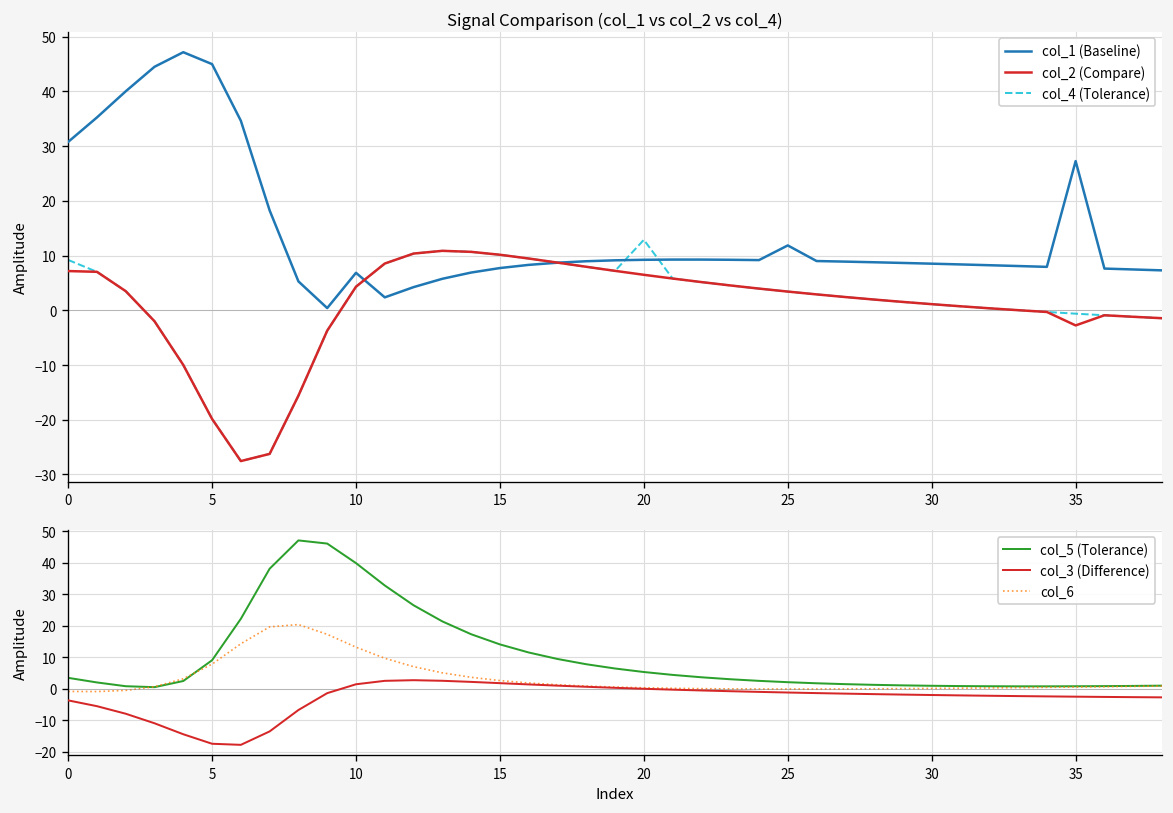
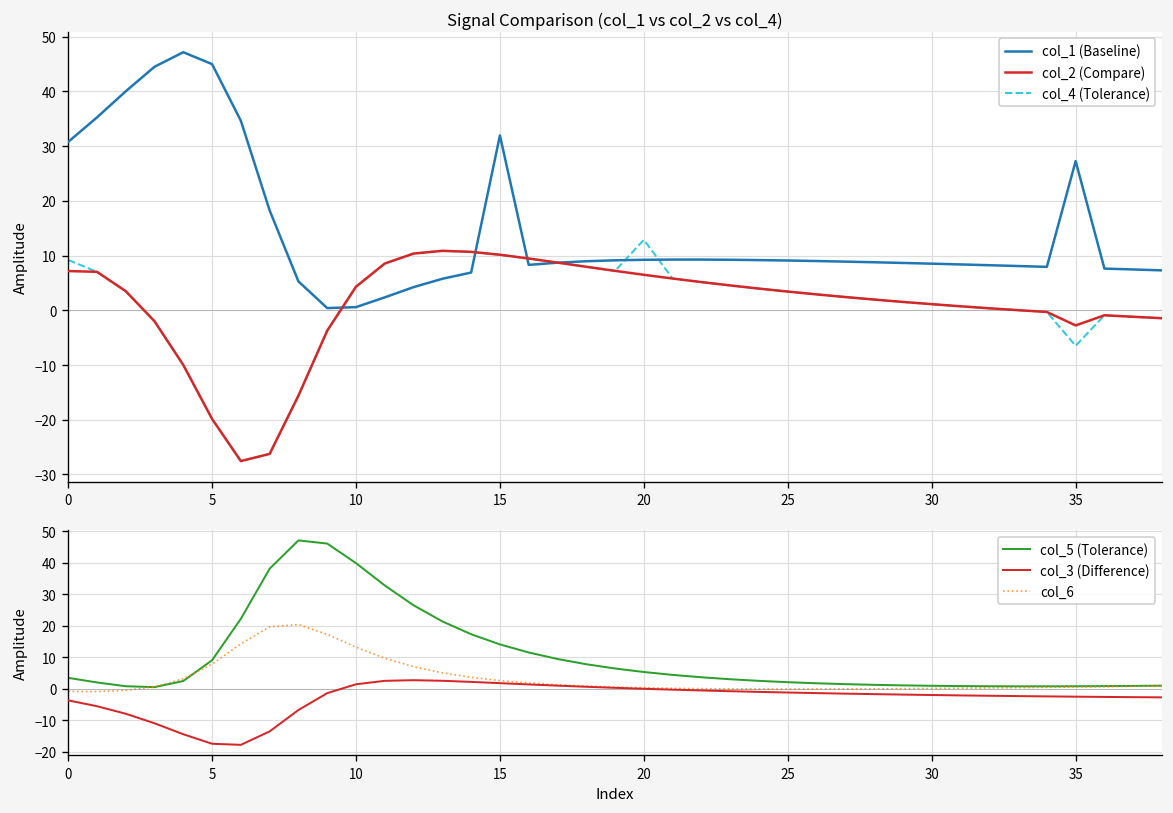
Signal Comparison (col_1 vs col_2 vs col_4), col_1 (Baseline), 10: 7 -> 1
Signal Comparison (col_1 vs col_2 vs col_4), col_1 (Baseline), 15: 8 -> 32
Signal Comparison (col_1 vs col_2 vs col_4), col_1 (Baseline), 25: 12 -> 9
Signal Comparison (col_1 vs col_2 vs col_4), col_4 (Tolerance), 35: -1 -> -6
